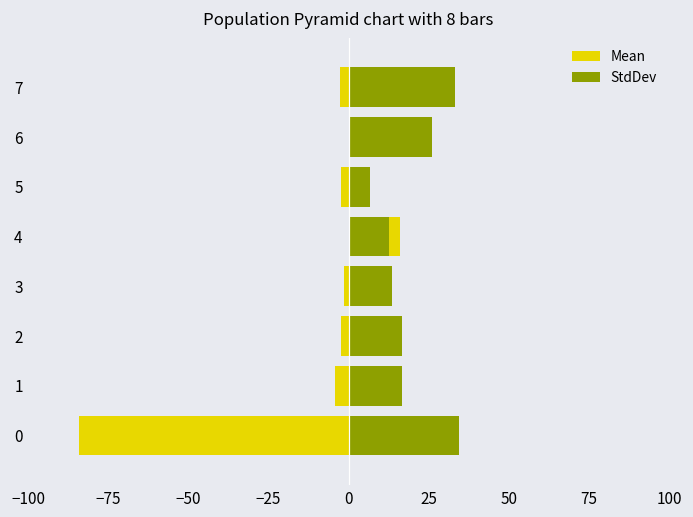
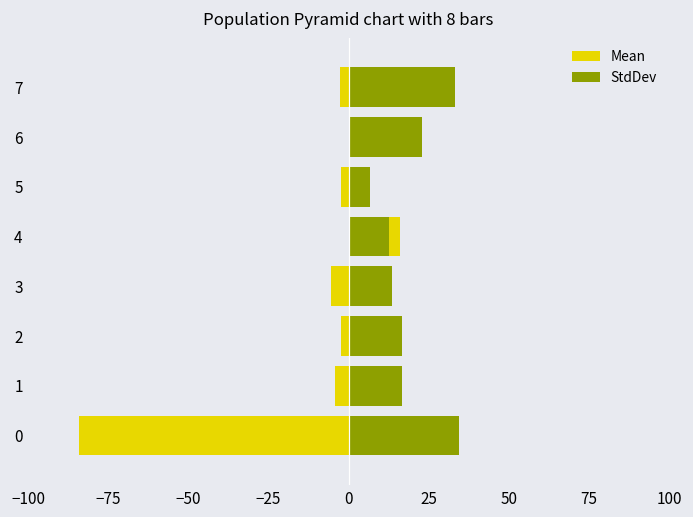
StdDev, 6: 26 -> 23
Mean, 3: -2 -> -6
